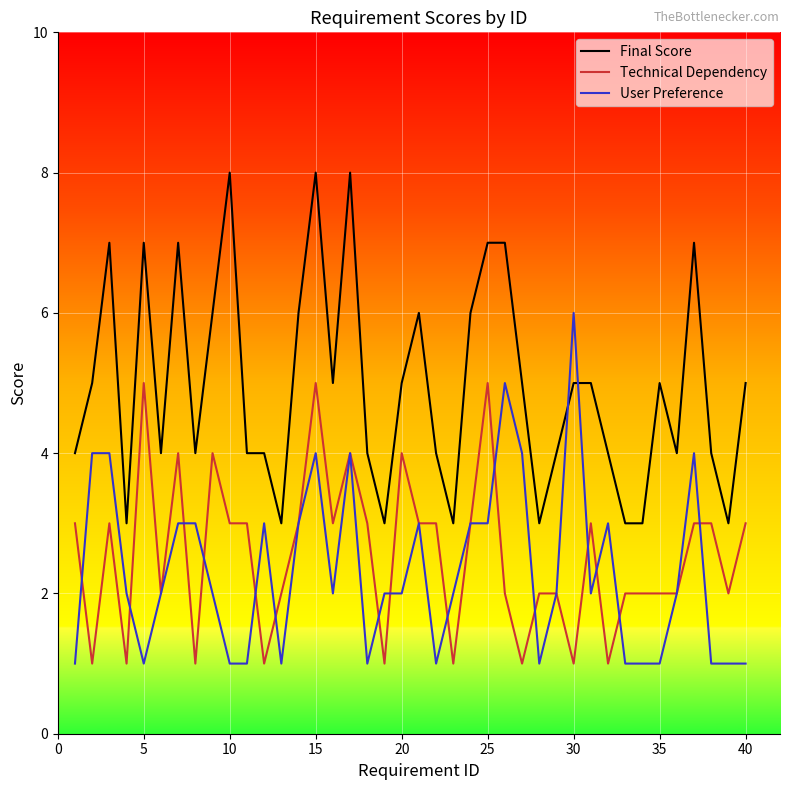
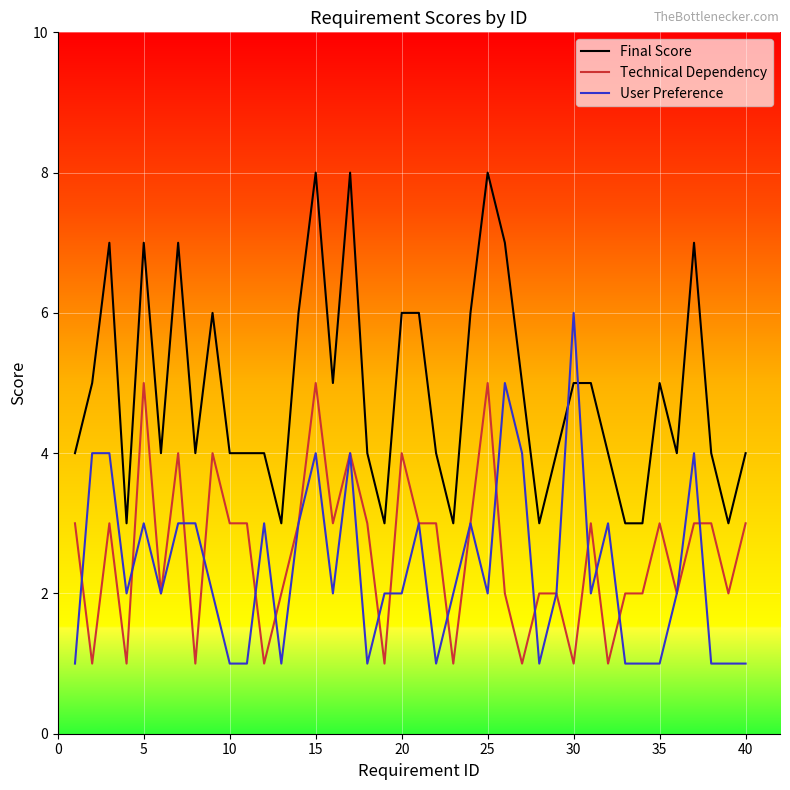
User Preference, 5: 1 -> 3
Final Score, 10: 8 -> 4
Final Score, 20: 5 -> 6
Final Score, 25: 7 -> 8
User Preference, 25: 3 -> 2
Technical Dependency, 35: 2 -> 3
Final Score, 40: 5 -> 4
